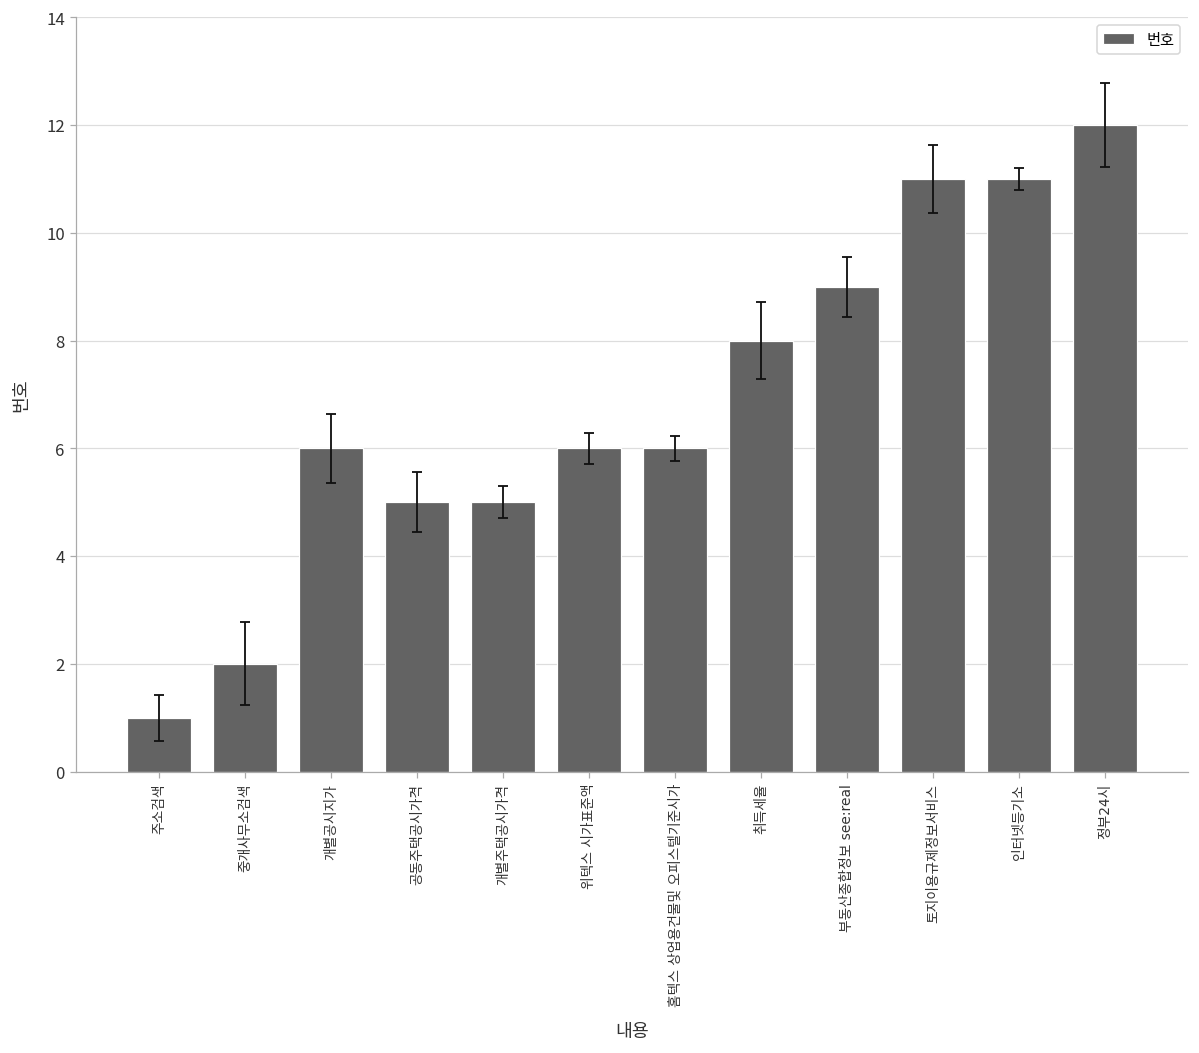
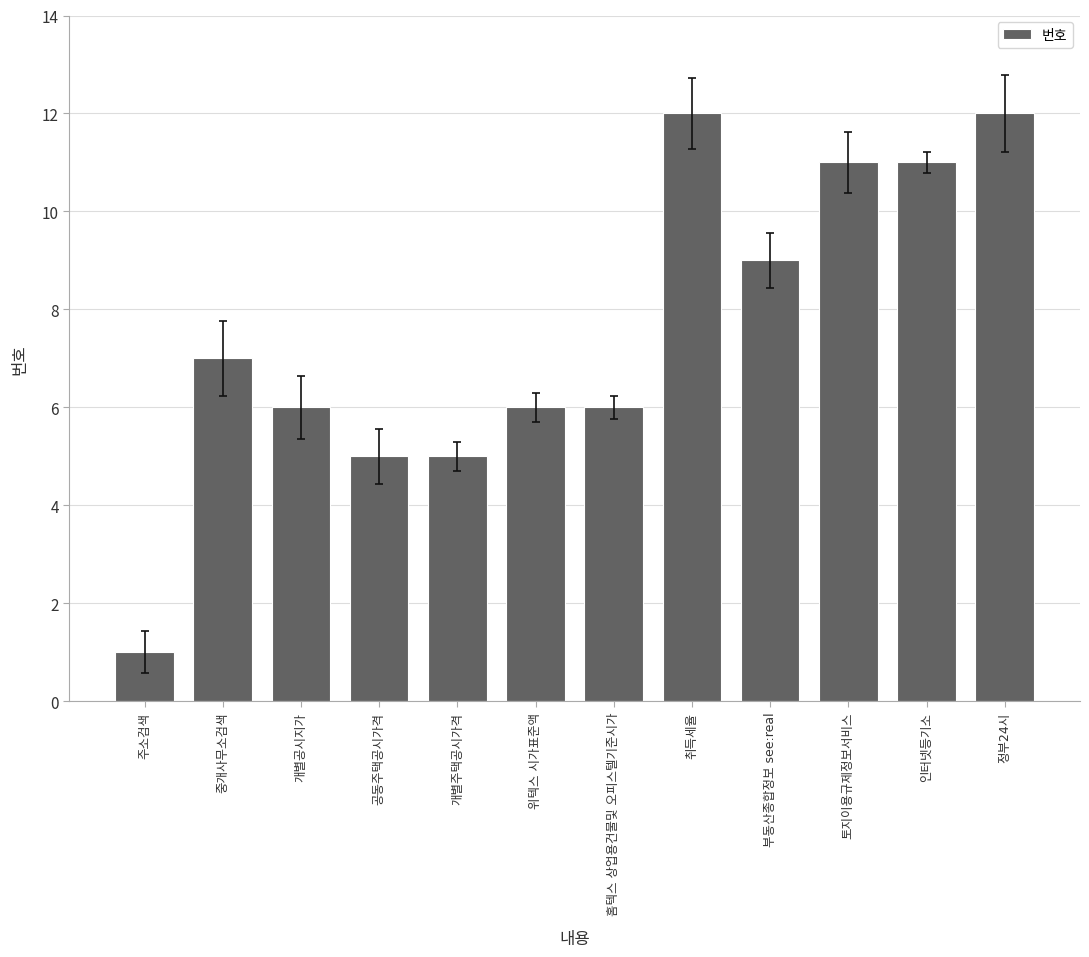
번호, 중개사무소검색: 2 -> 7
번호, 취득세율: 8 -> 12
